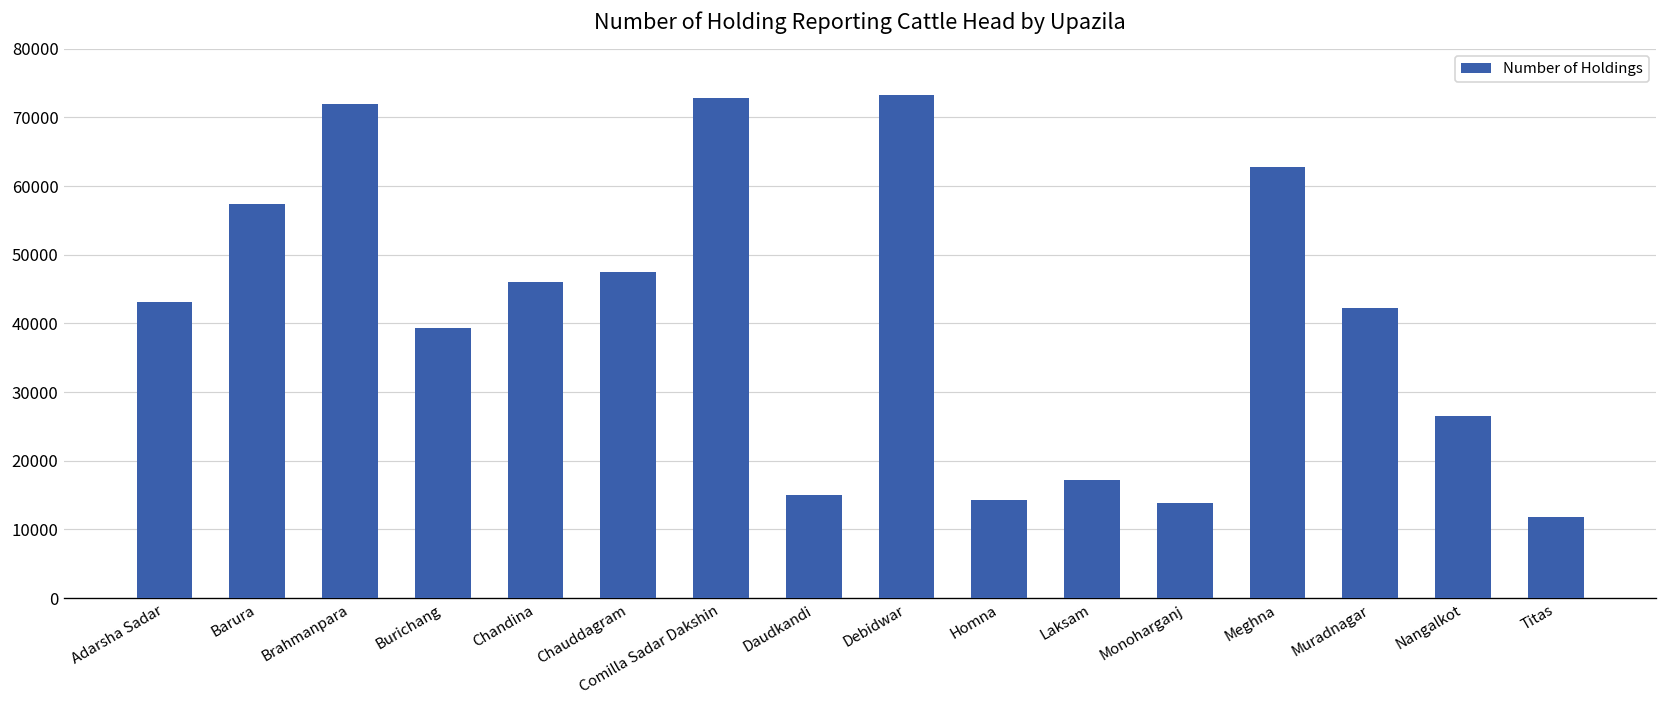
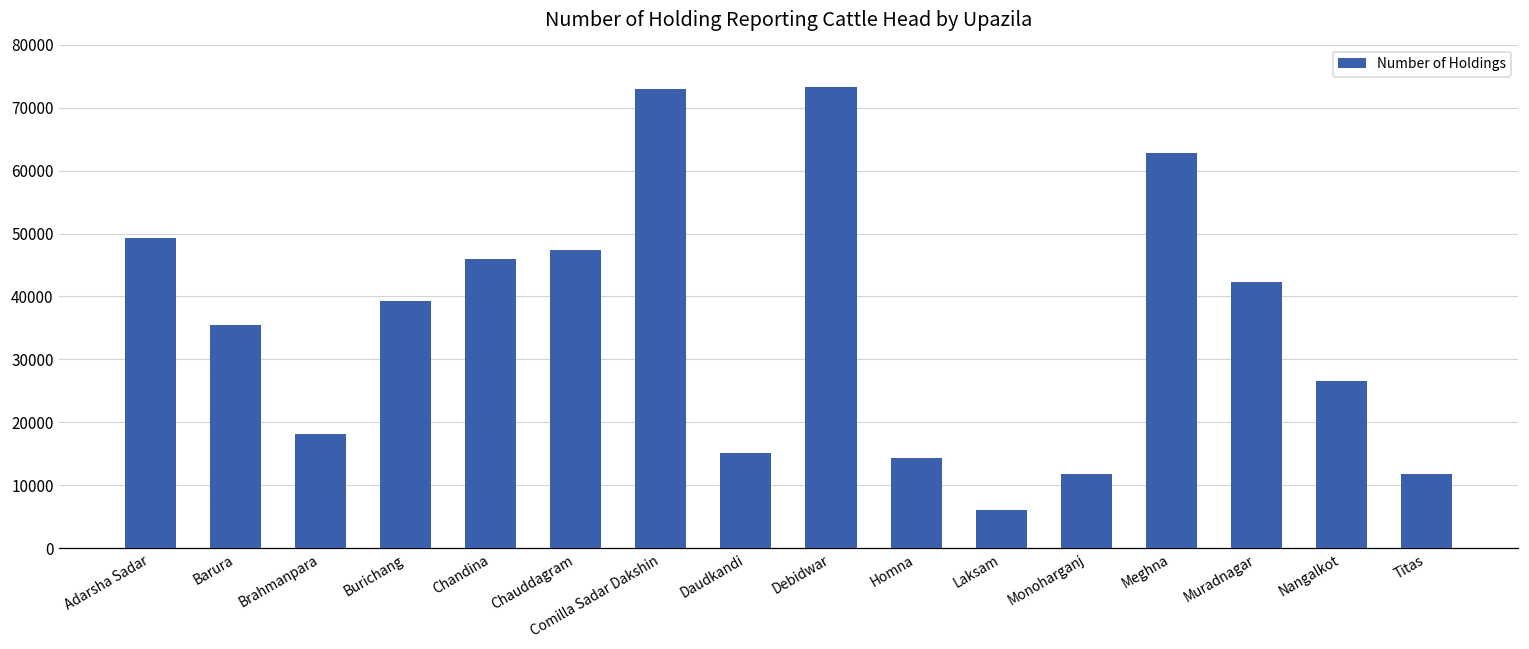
Adarsha Sadar: 43000 -> 49000
Barura: 57000 -> 35000
Brahmanpara: 72000 -> 18000
Laksam: 17000 -> 6000
Monoharganj: 14000 -> 12000
